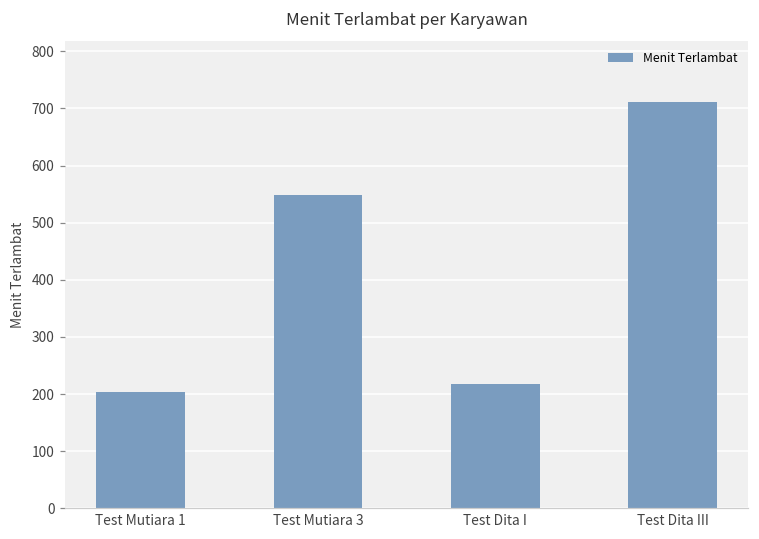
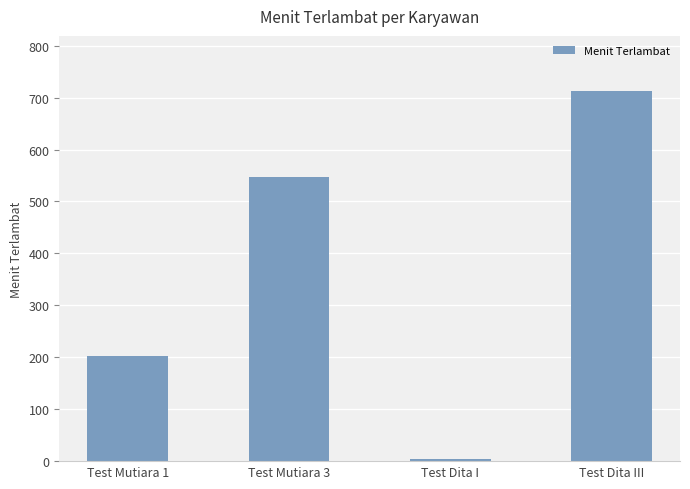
Test Dita I: 220 -> 0
